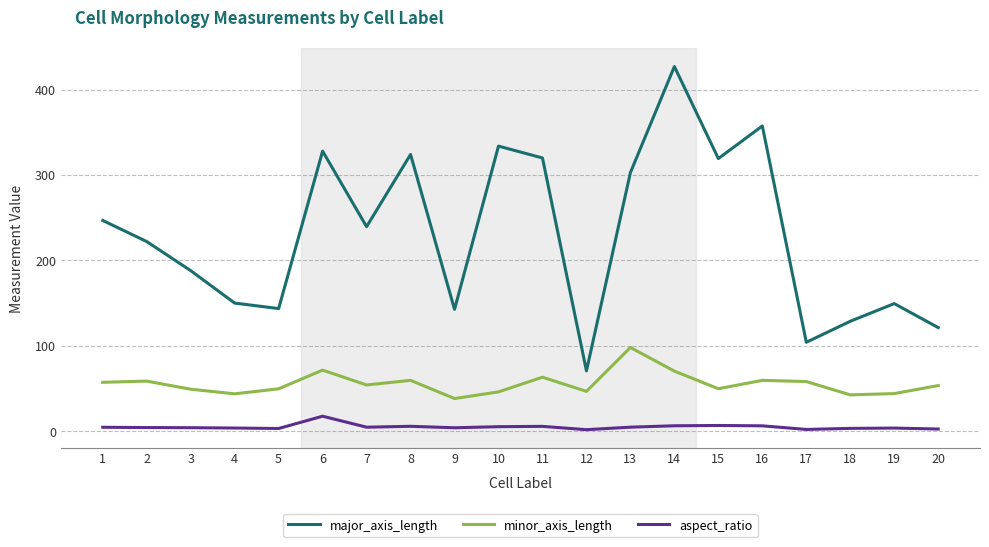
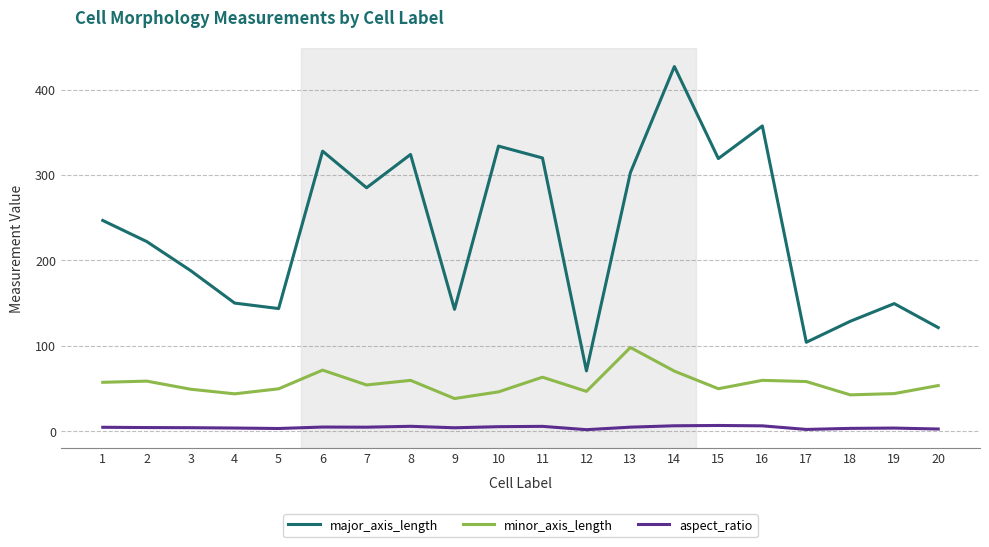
aspect_ratio, 6: 20 -> 0
major_axis_length, 7: 240 -> 280
